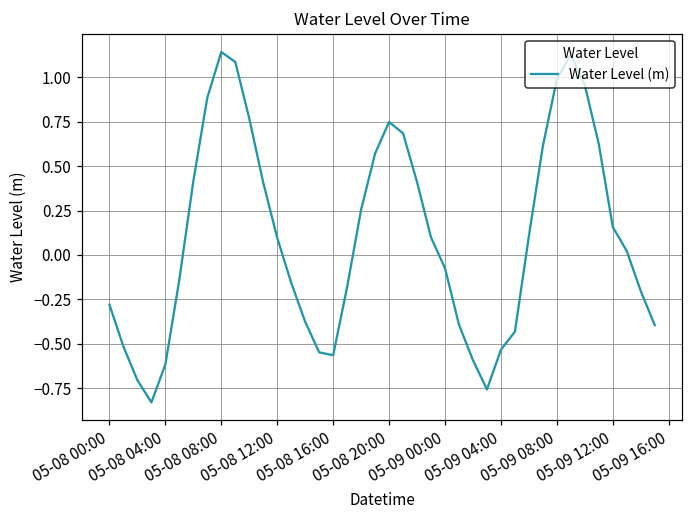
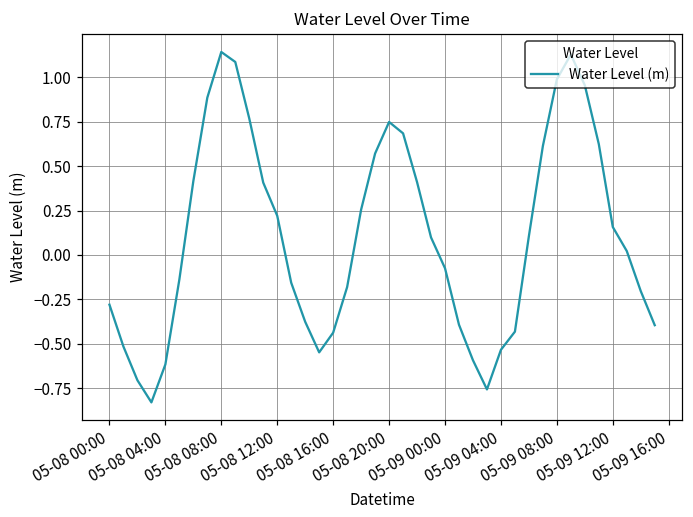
05-08 12:00: 0.10 -> 0.22
05-08 16:00: -0.57 -> -0.44
